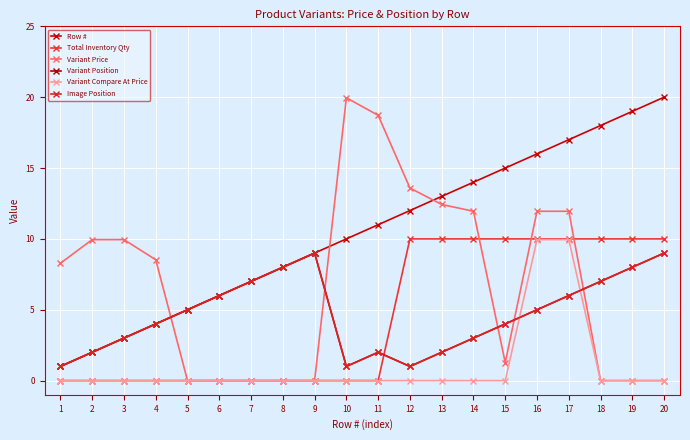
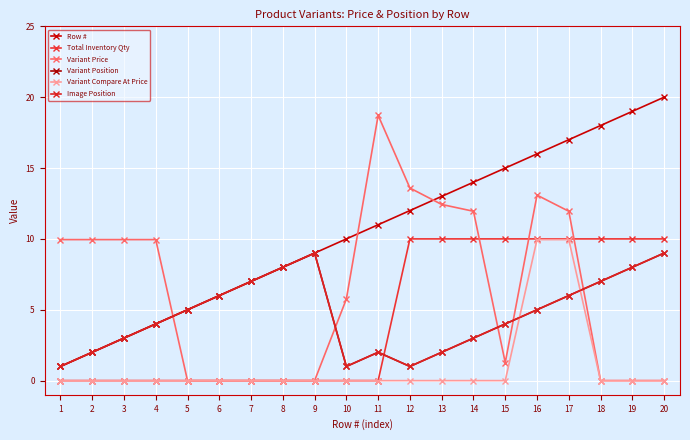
Variant Price, 1: 8.3 -> 10.0
Variant Price, 4: 8.5 -> 10.0
Variant Price, 10: 20.0 -> 5.8
Variant Price, 16: 12.0 -> 13.1
